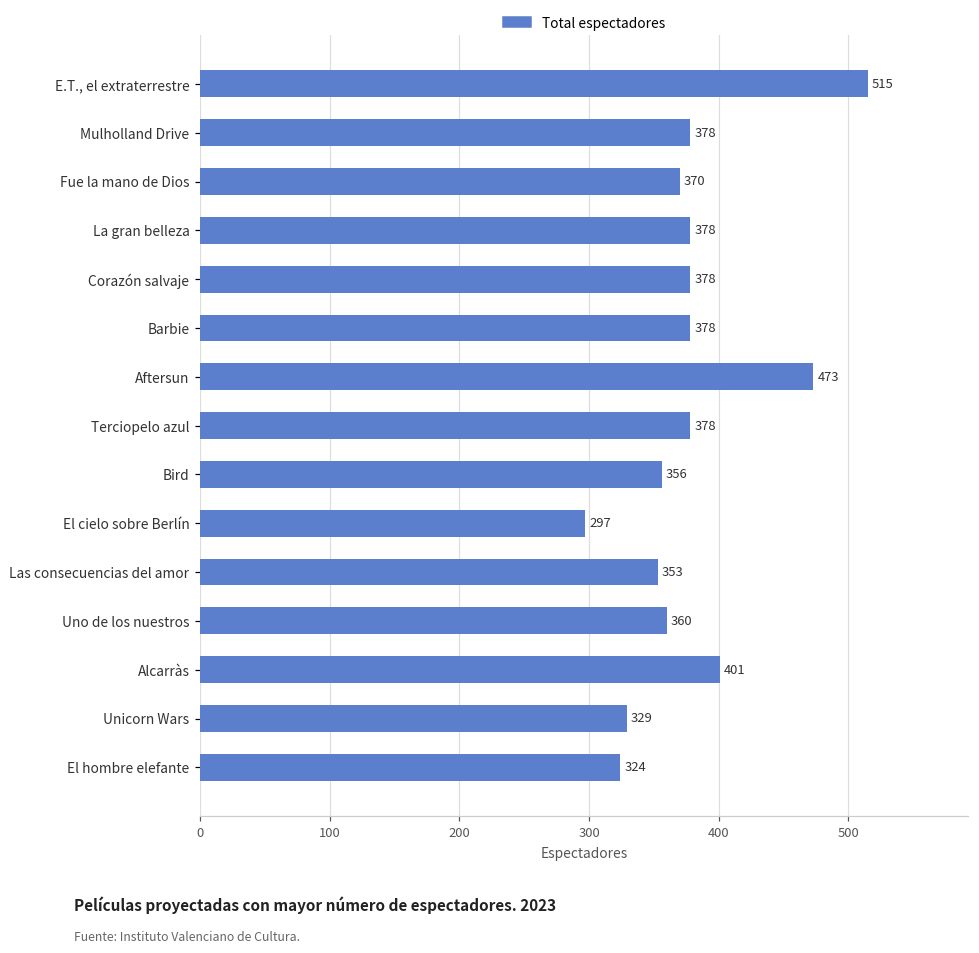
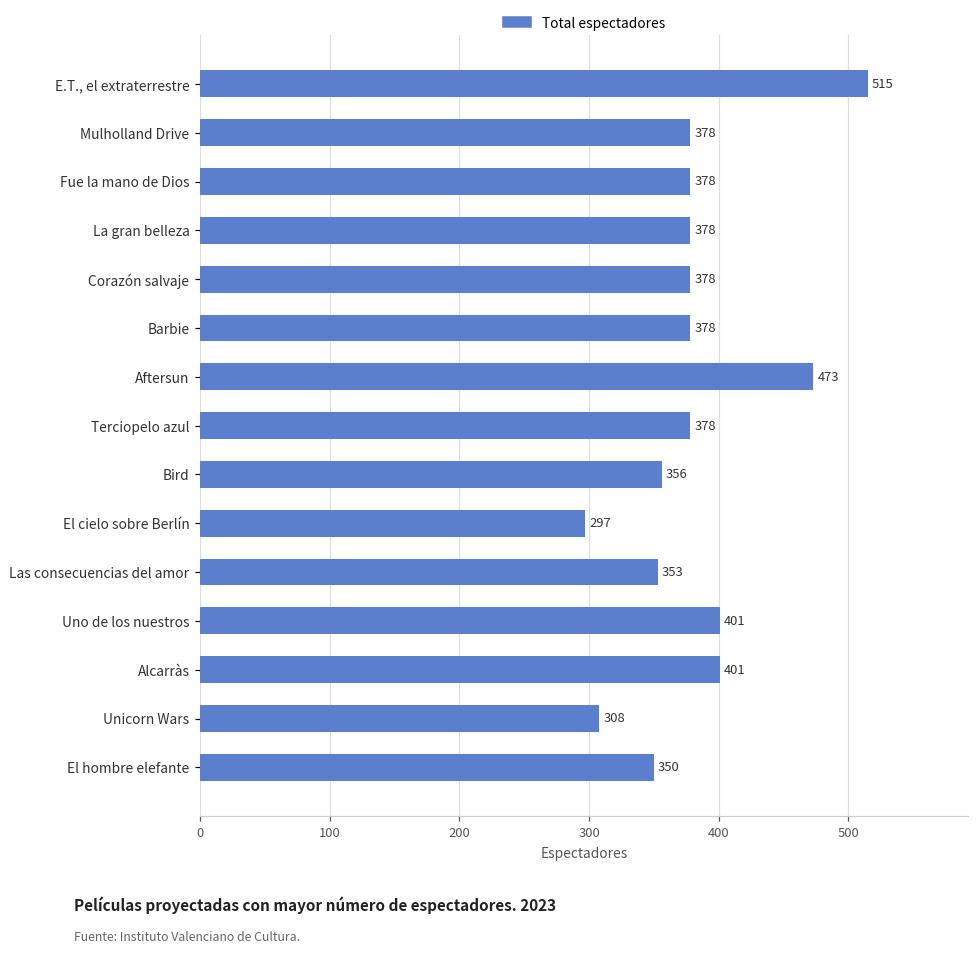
Fue la mano de Dios: 370 -> 378
Uno de los nuestros: 360 -> 401
Unicorn Wars: 329 -> 308
El hombre elefante: 324 -> 350
